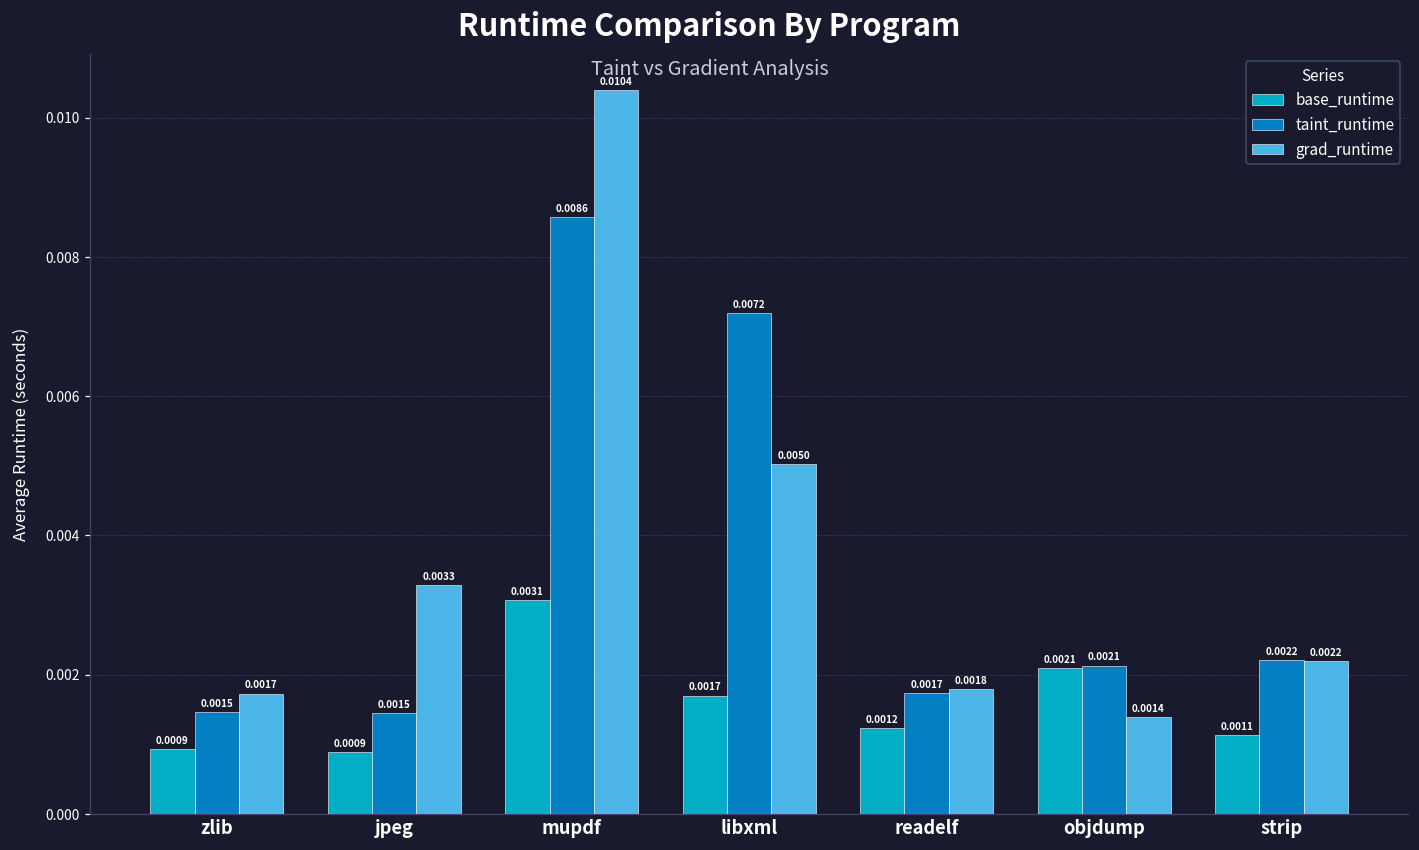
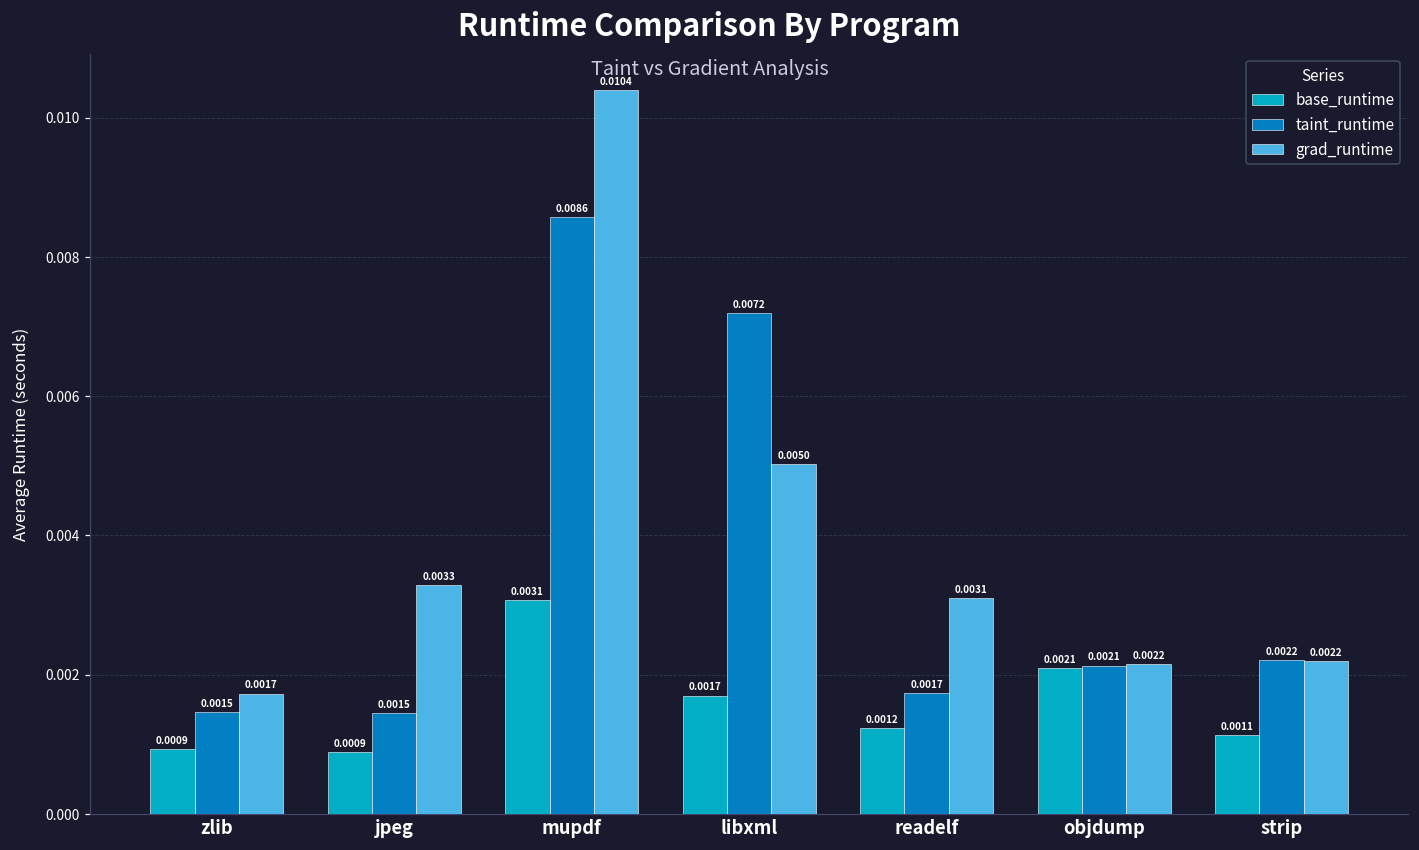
grad_runtime, readelf: 0.0018 -> 0.0031
grad_runtime, objdump: 0.0014 -> 0.0022
